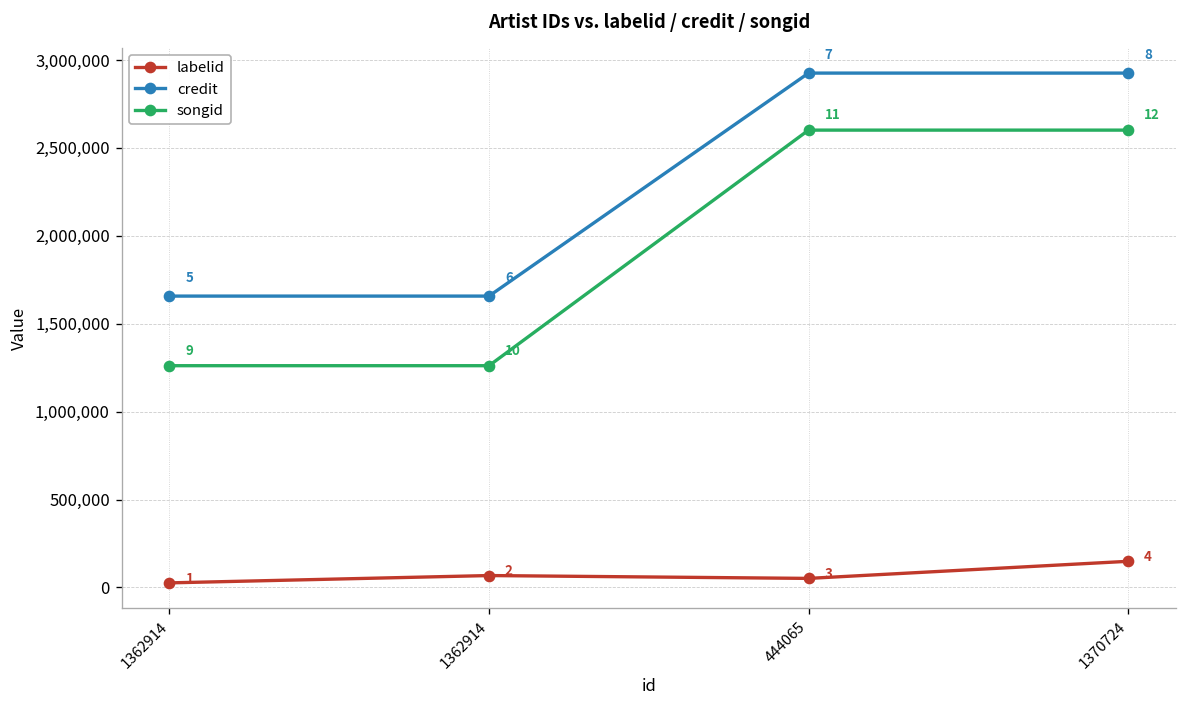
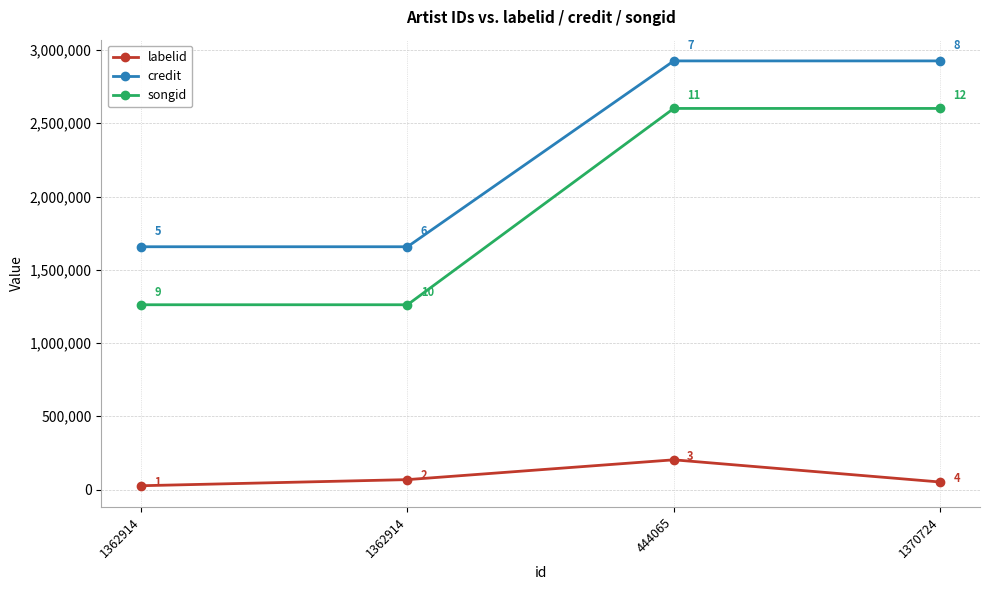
labelid, 444065: 50,000 -> 200,000
labelid, 1370724: 150,000 -> 50,000
